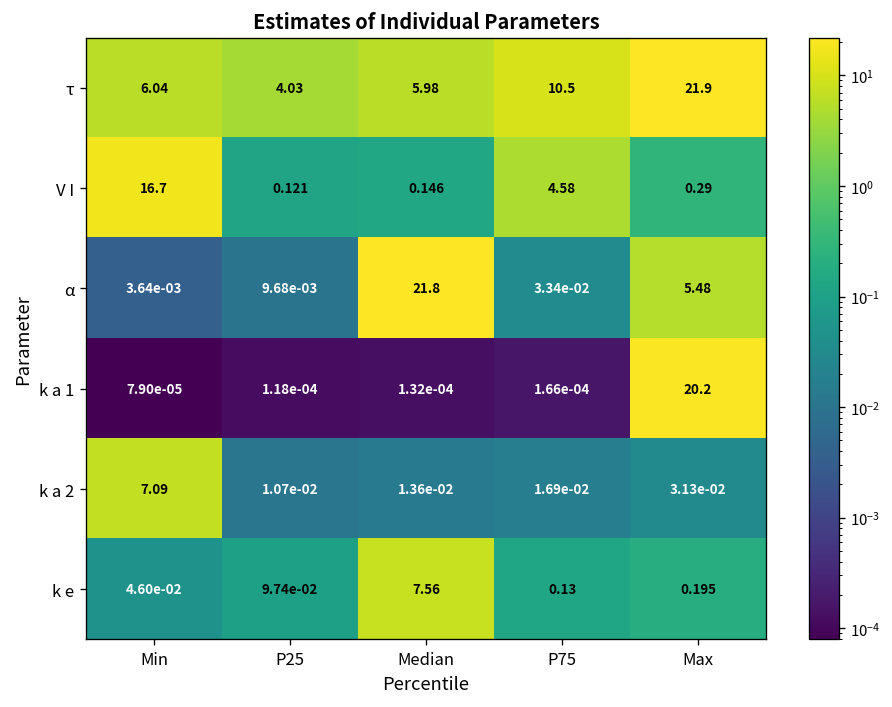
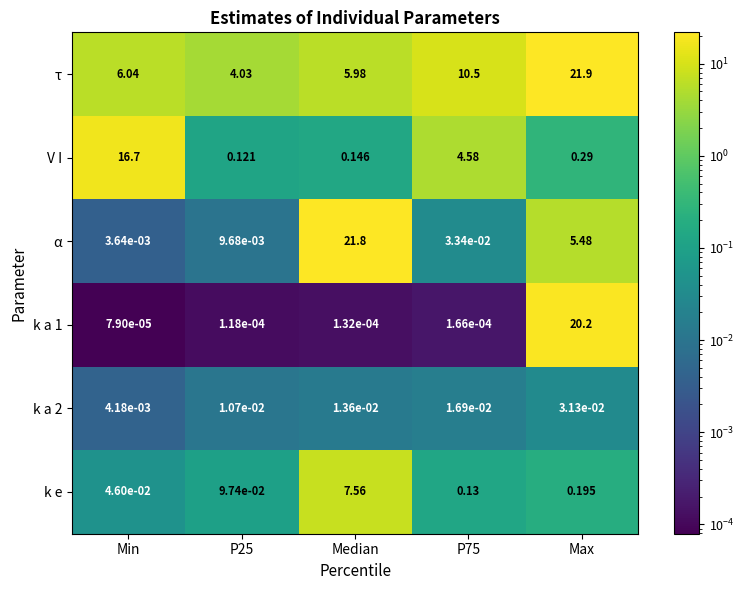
k a 2, Min: 7.09 -> 4.18e-03
